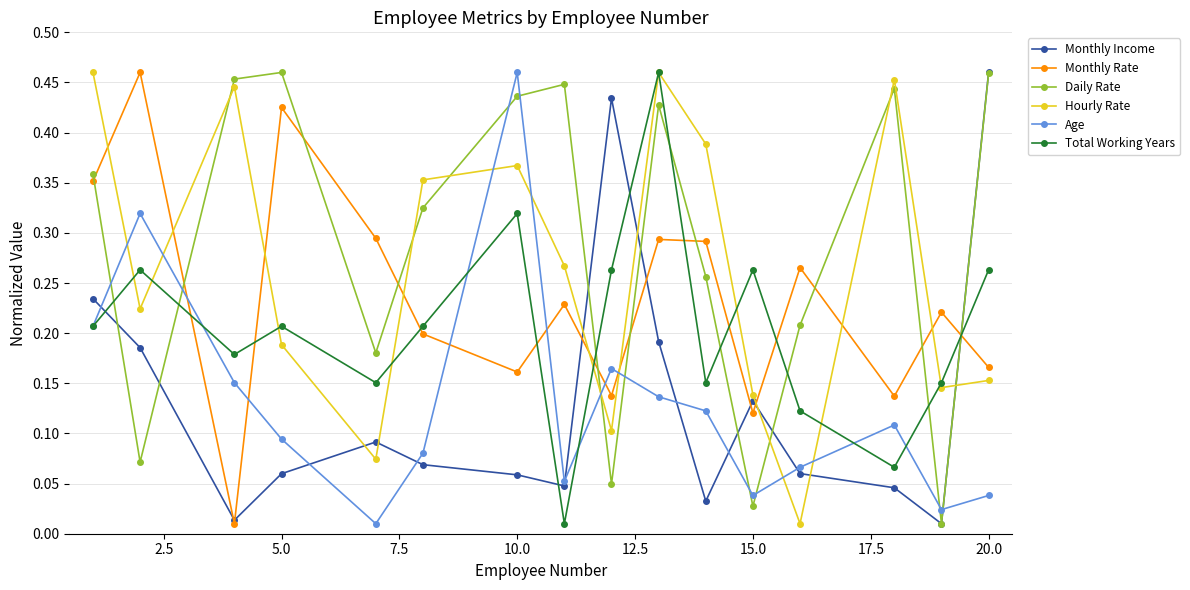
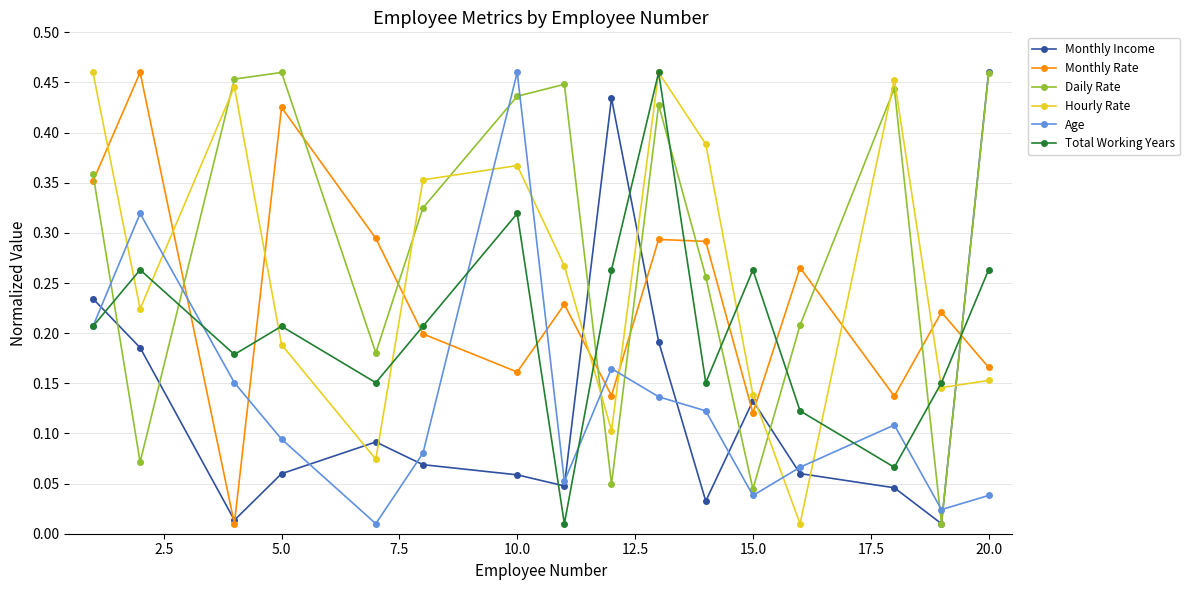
Daily Rate, 15.0: 0.027 -> 0.045
